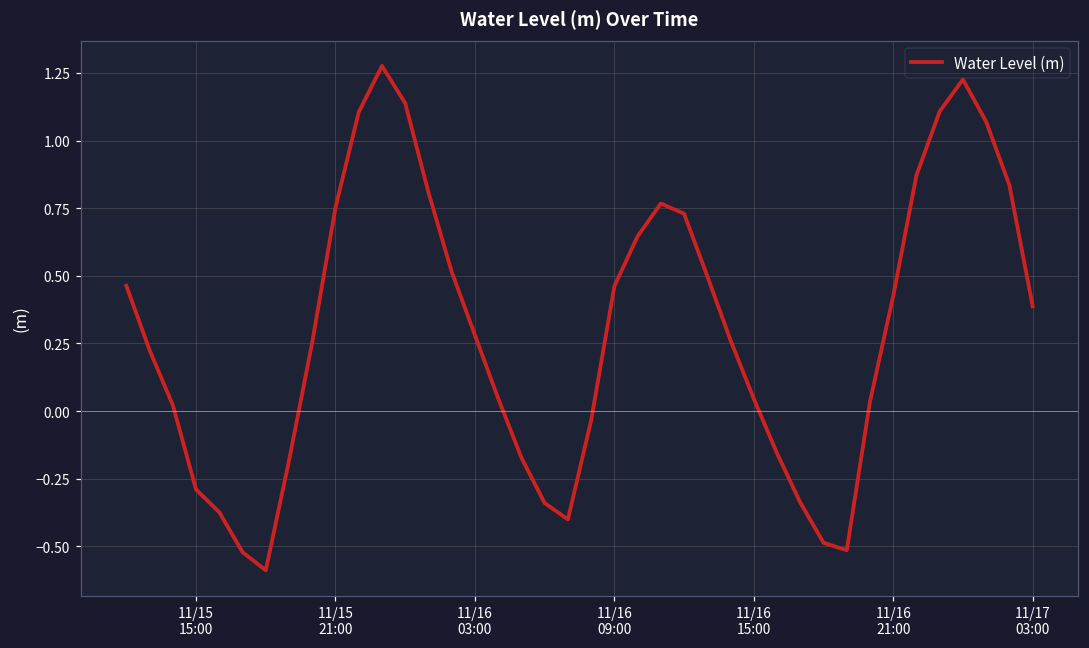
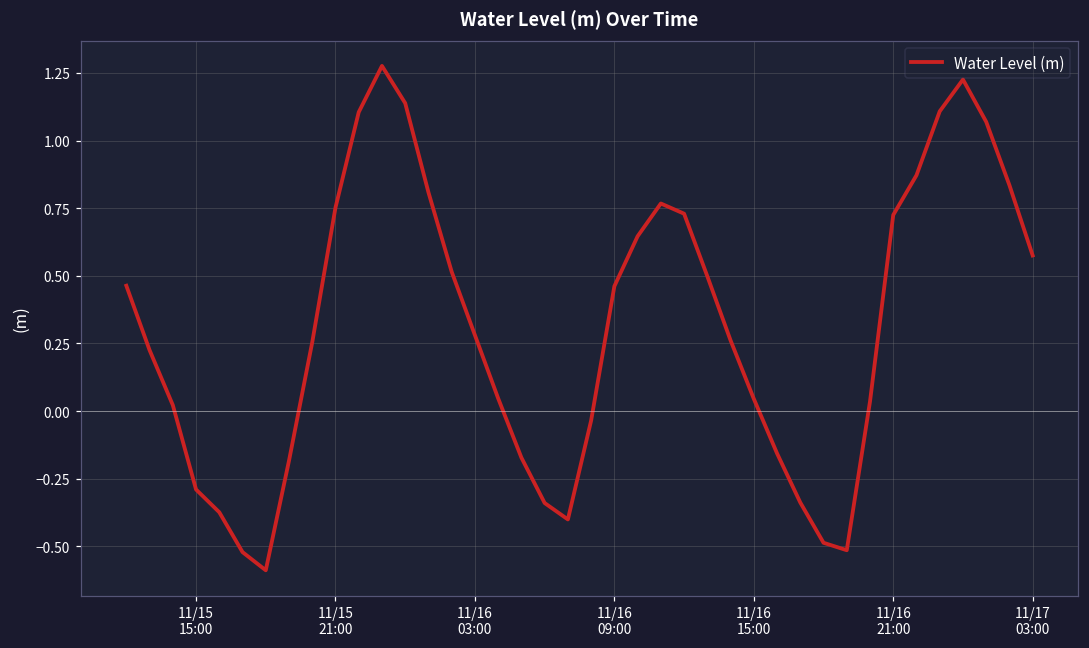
11/16 21:00: 0.43 -> 0.72
11/17 03:00: 0.39 -> 0.58
